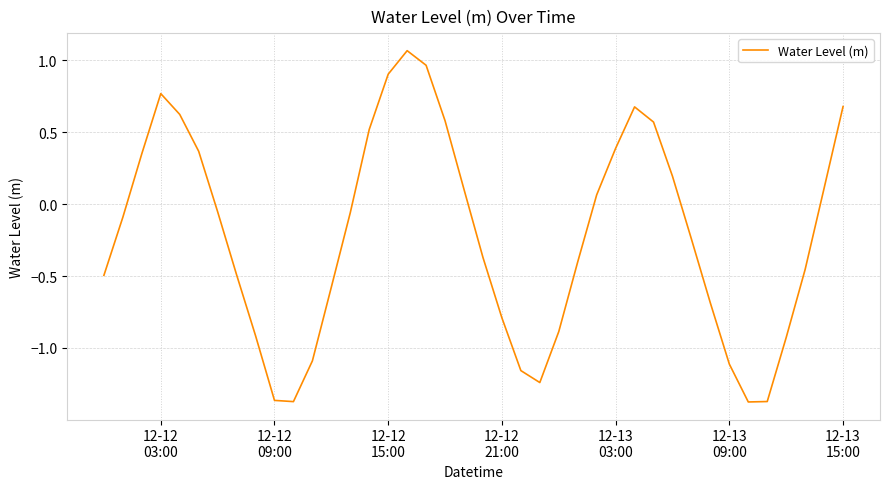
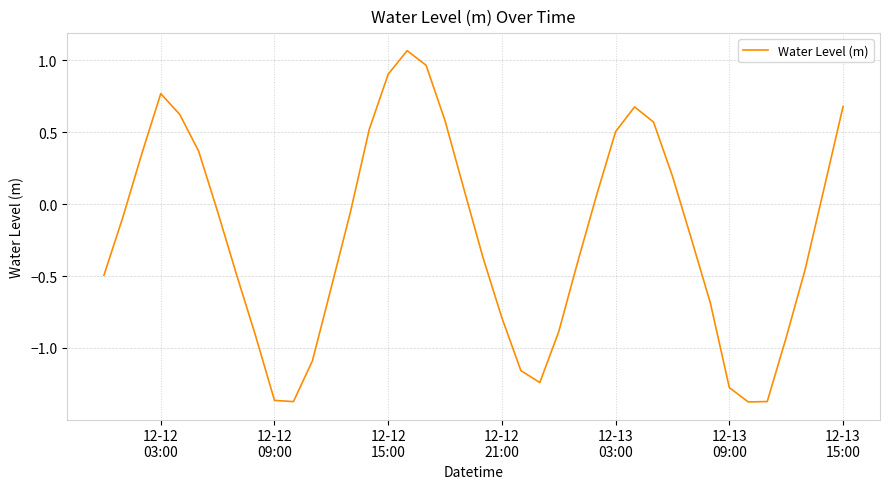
12-13 03:00: 0.39 -> 0.50
12-13 09:00: -1.11 -> -1.28
